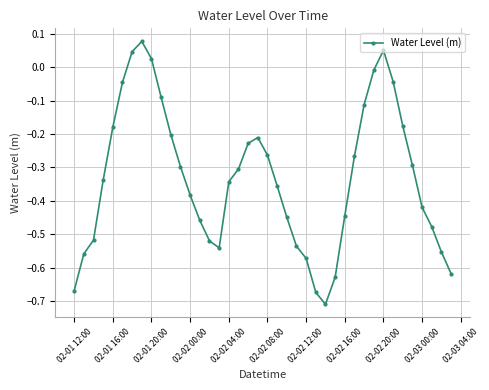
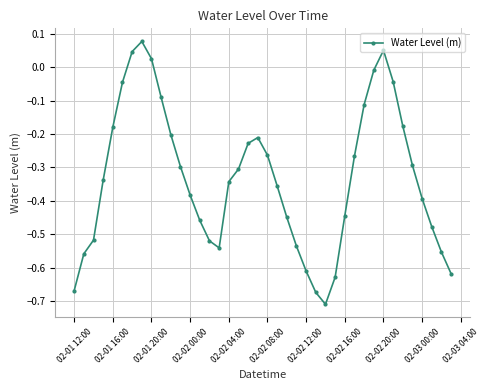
02-02 12:00: -0.57 -> -0.61
02-03 00:00: -0.42 -> -0.39
